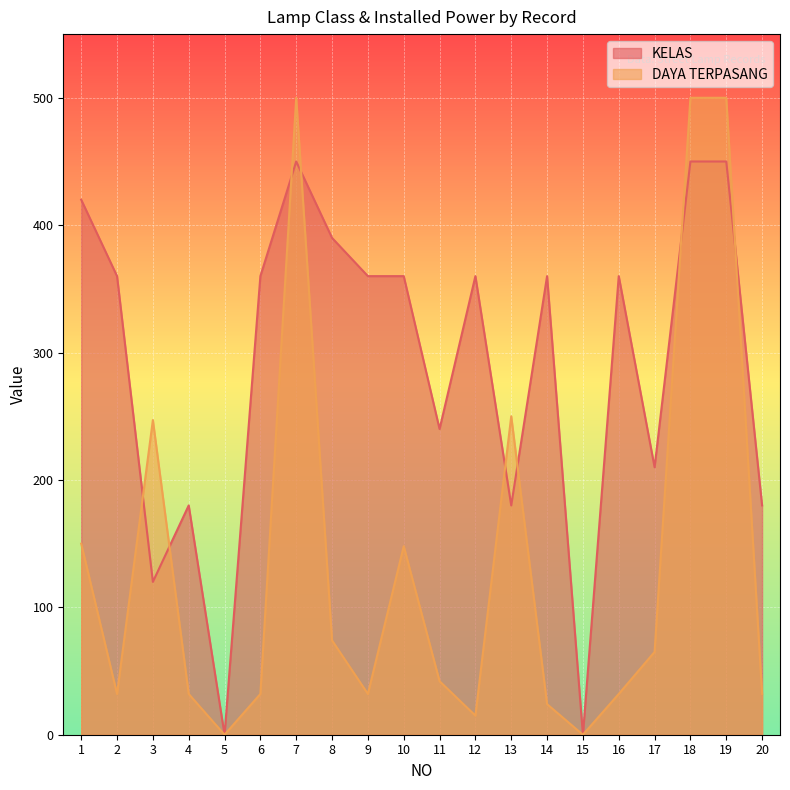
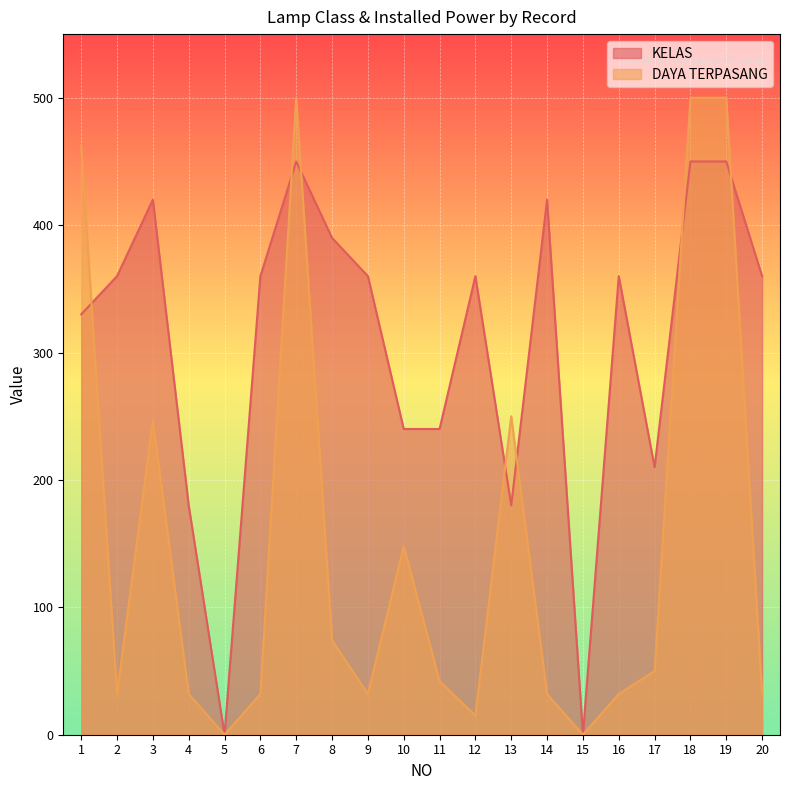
KELAS, 1: 420 -> 330
DAYA TERPASANG, 1: 150 -> 462
KELAS, 3: 120 -> 420
KELAS, 10: 360 -> 240
KELAS, 14: 360 -> 420
DAYA TERPASANG, 14: 24 -> 32
DAYA TERPASANG, 17: 65 -> 50
KELAS, 20: 180 -> 360
